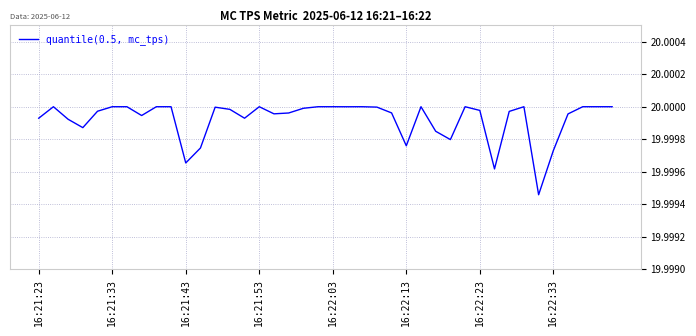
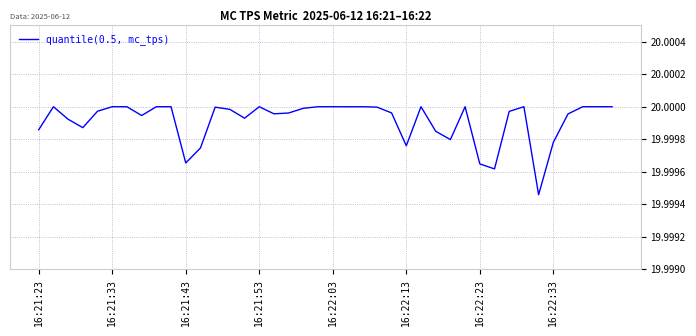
16:21:23: 19.99993 -> 19.99986
16:22:23: 19.99998 -> 19.99965
16:22:33: 19.99973 -> 19.99978
